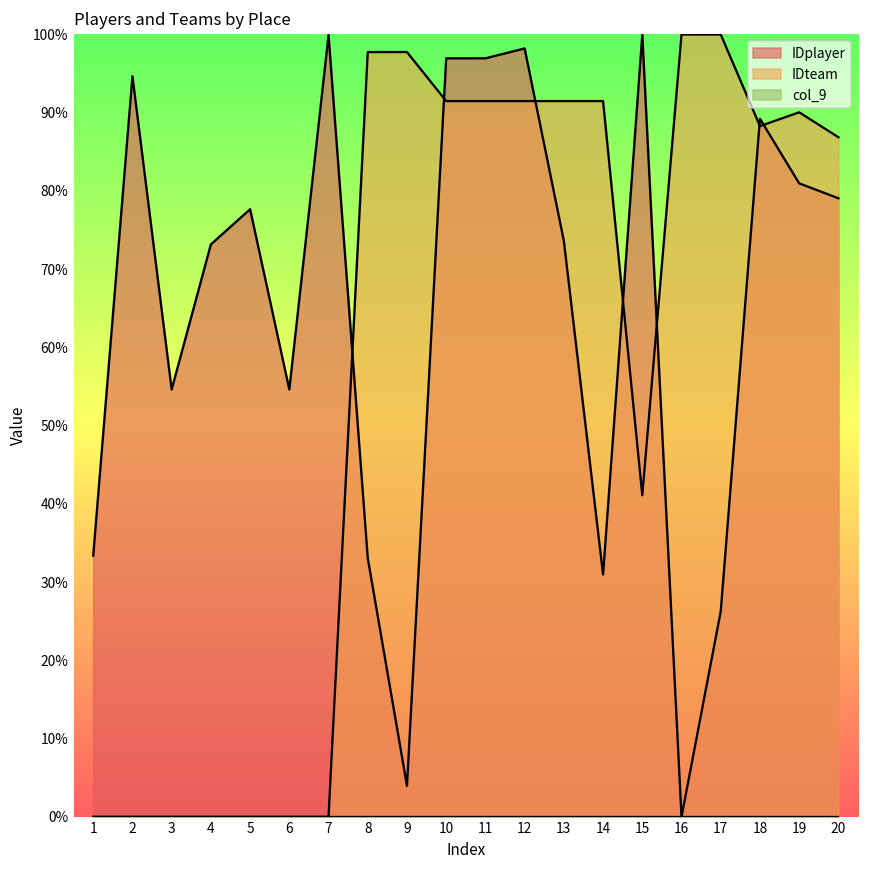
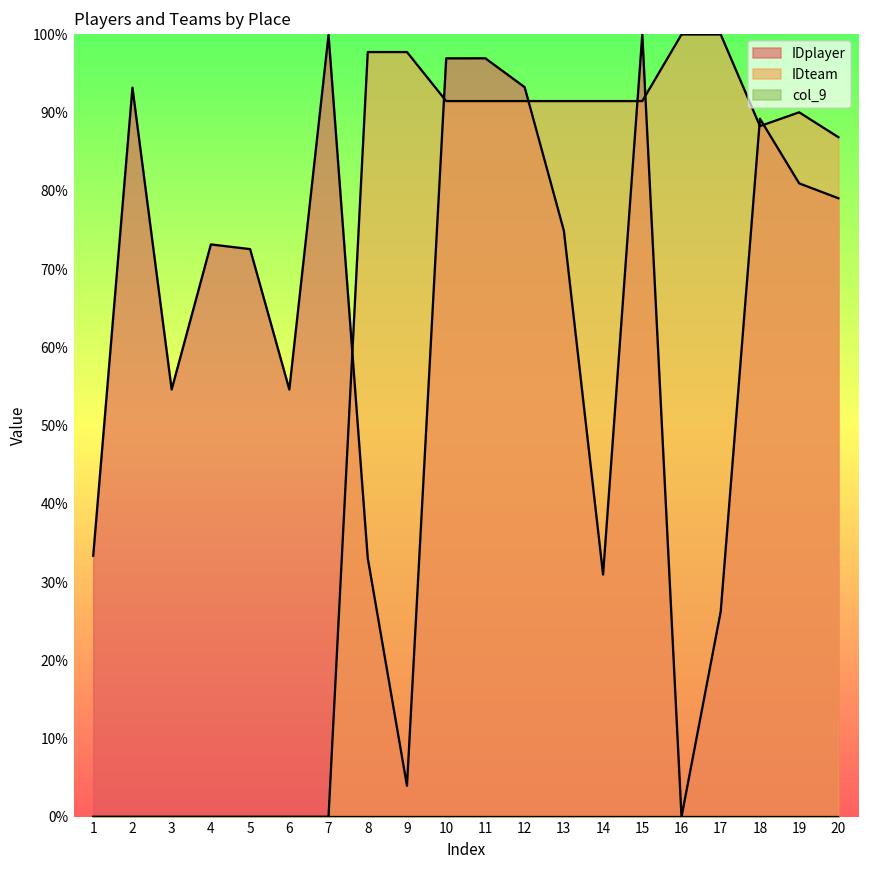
IDplayer, 2: 95% -> 93%
IDplayer, 5: 78% -> 73%
IDplayer, 12: 98% -> 93%
IDplayer, 13: 74% -> 75%
IDteam, 15: 41% -> 91%
